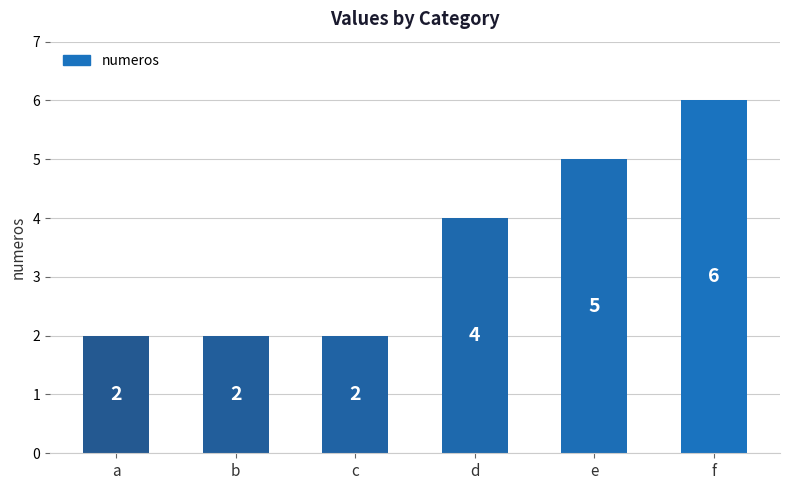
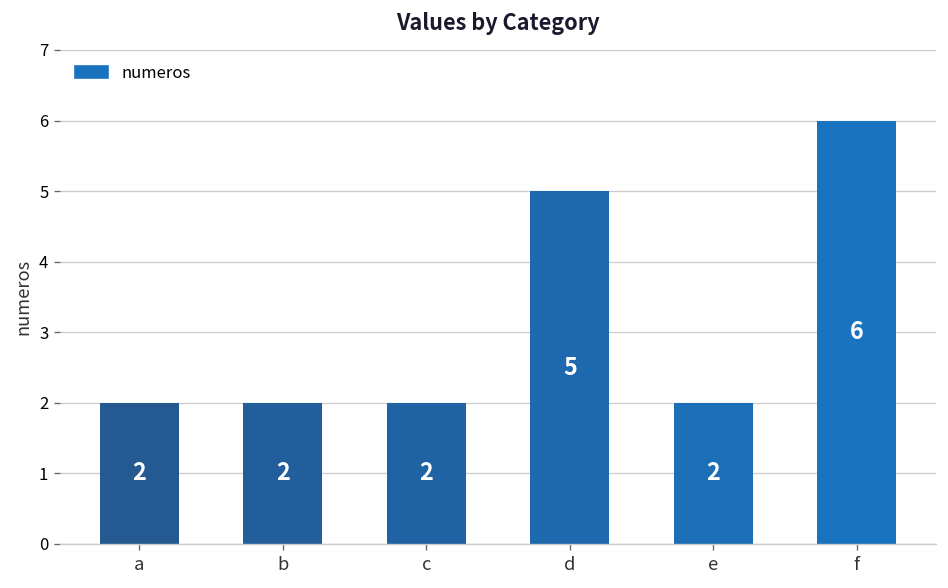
d: 4 -> 5
e: 5 -> 2
